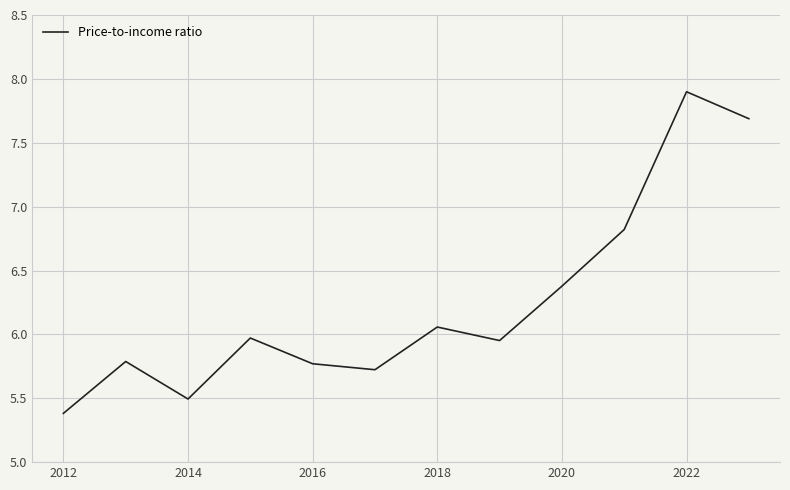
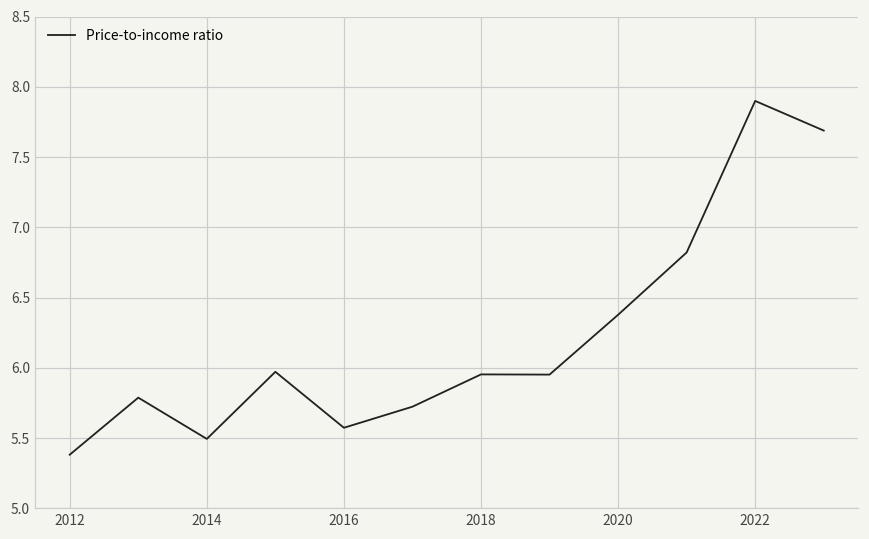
2016: 5.77 -> 5.57
2018: 6.06 -> 5.95
